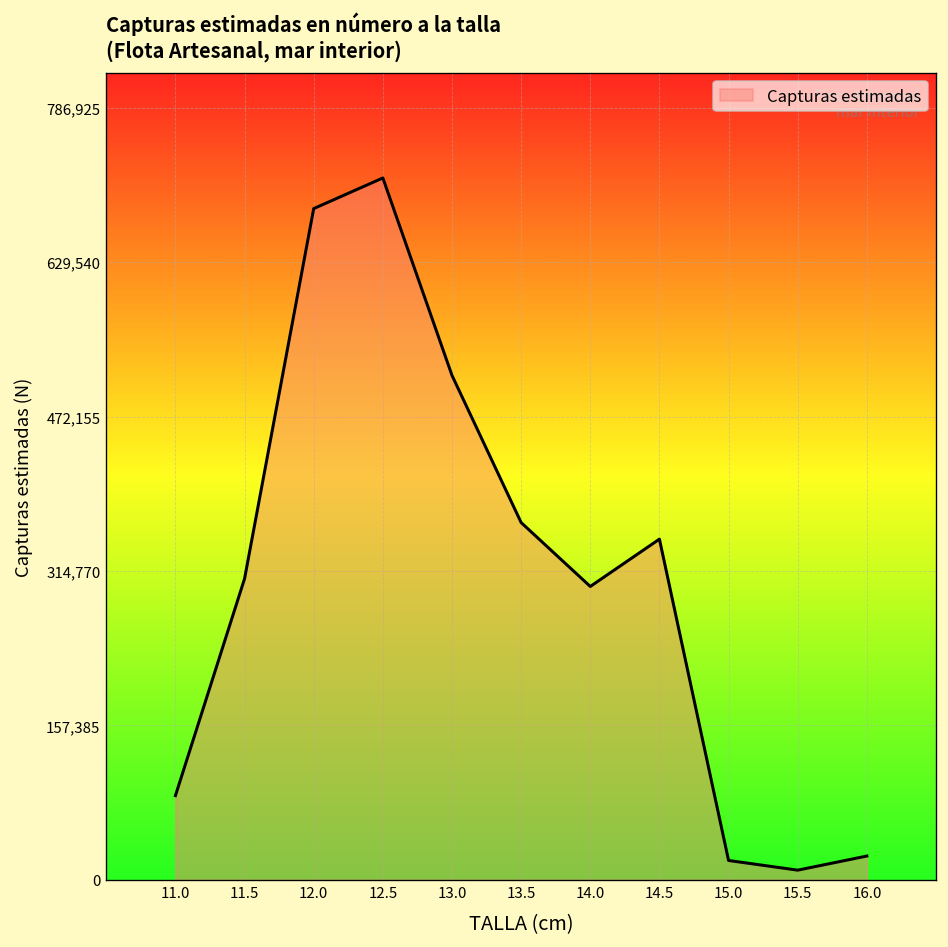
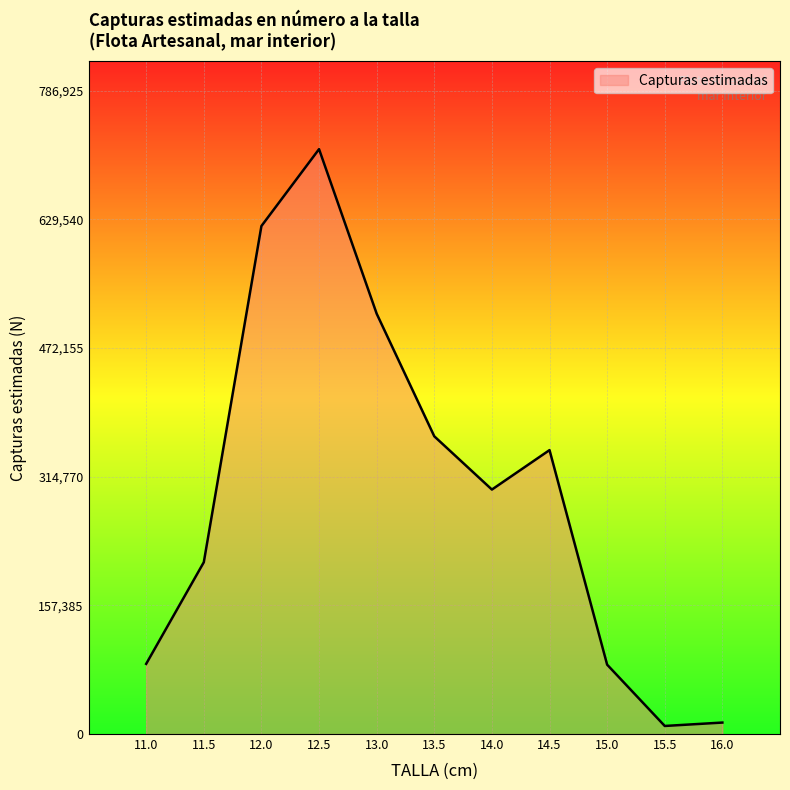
11.5: 310,000 -> 210,000
12.0: 680,000 -> 620,000
15.0: 20,000 -> 80,000
16.0: 20,000 -> 10,000
